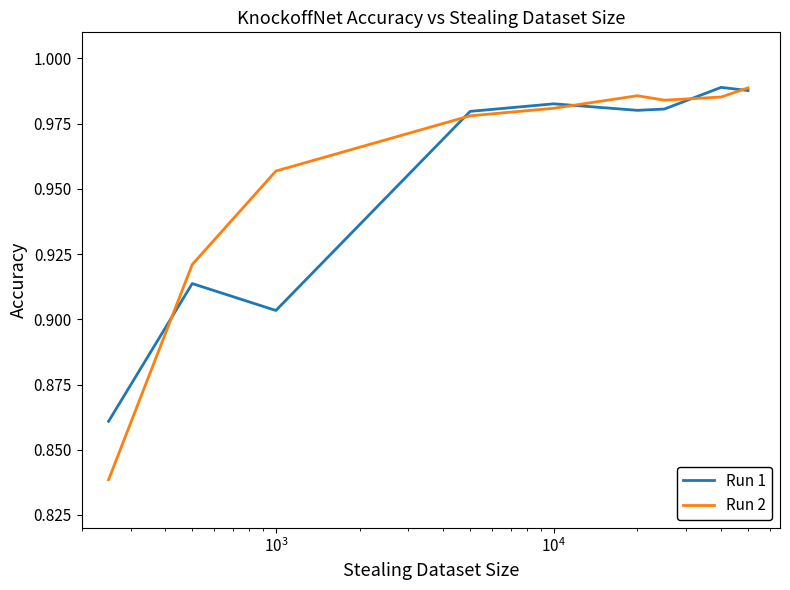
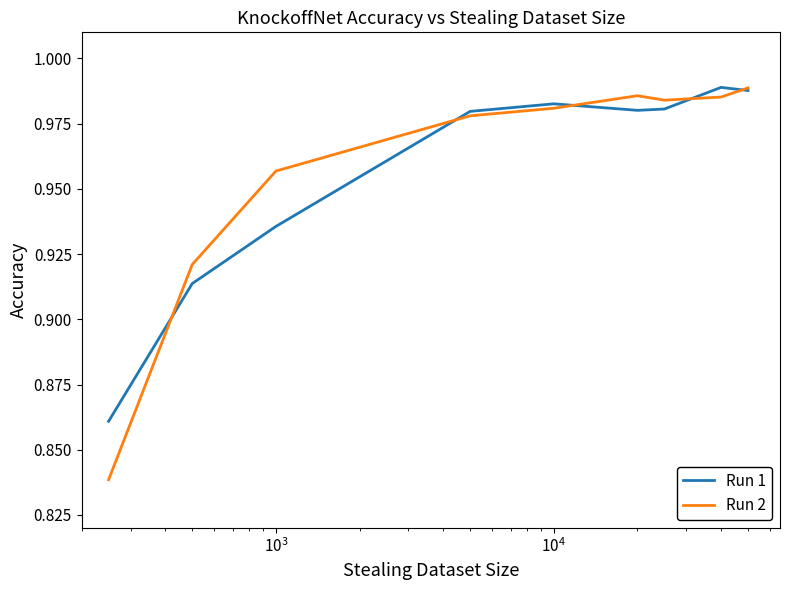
Run 1, 10^3: 0.903 -> 0.936
